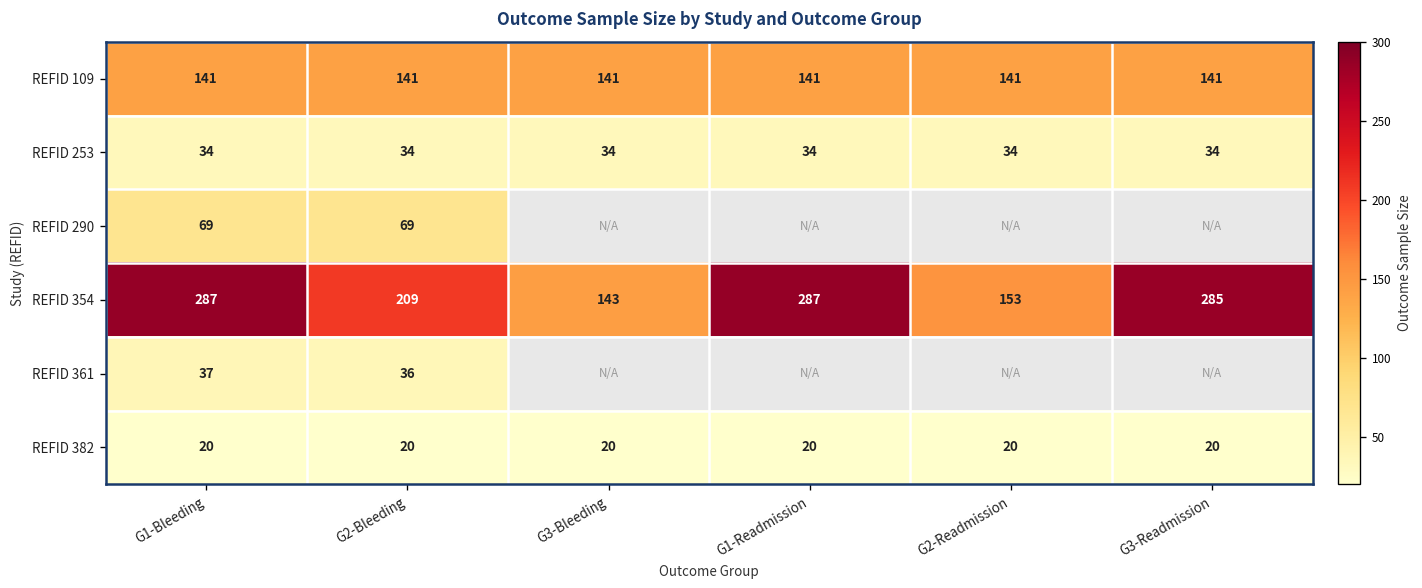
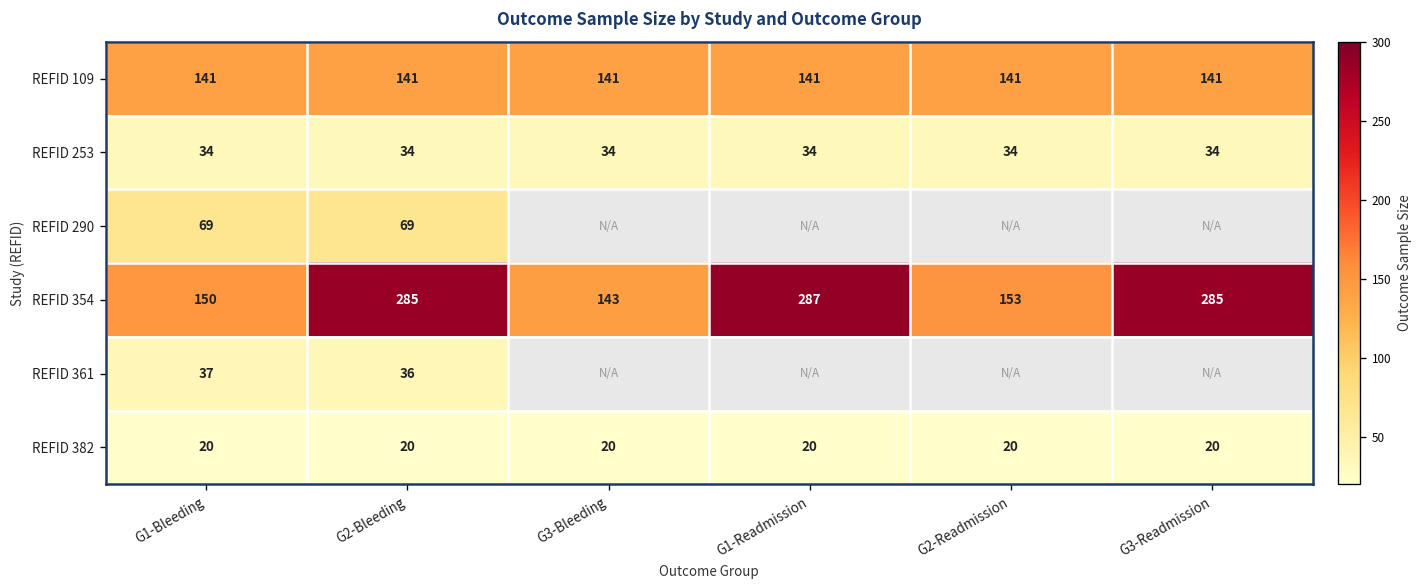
REFID 354, G1-Bleeding: 287 -> 150
REFID 354, G2-Bleeding: 209 -> 285
